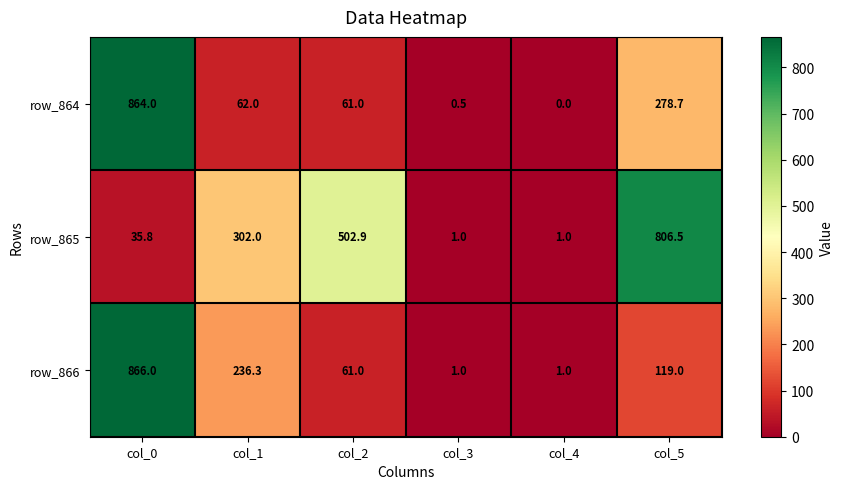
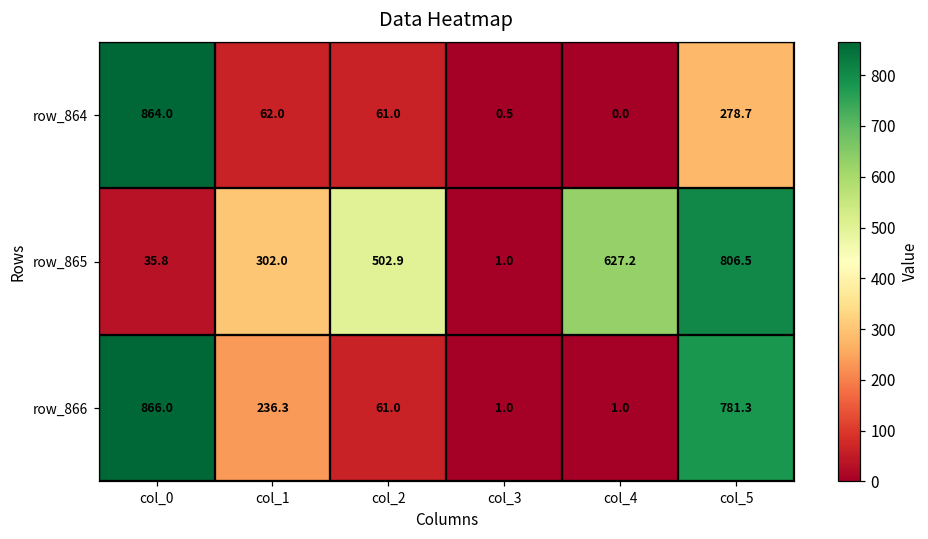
row_865, col_4: 1.0 -> 627.2
row_866, col_5: 119.0 -> 781.3
